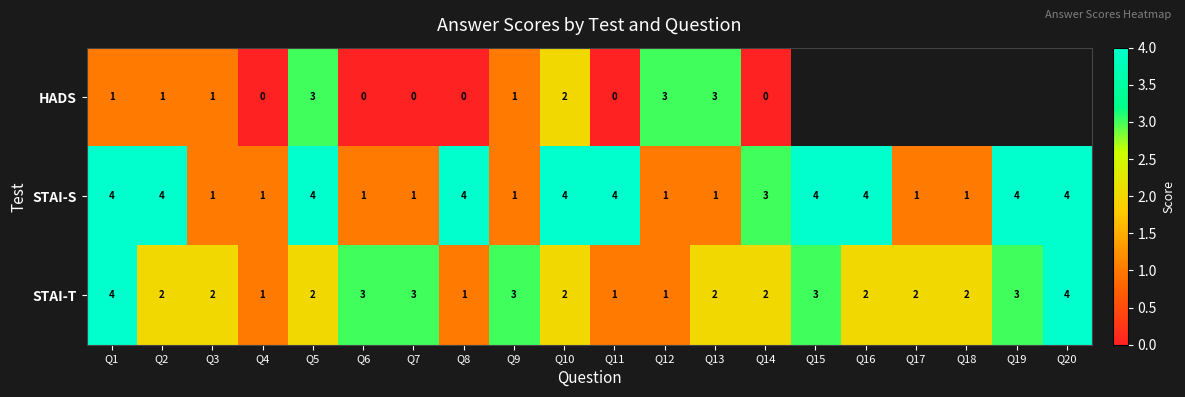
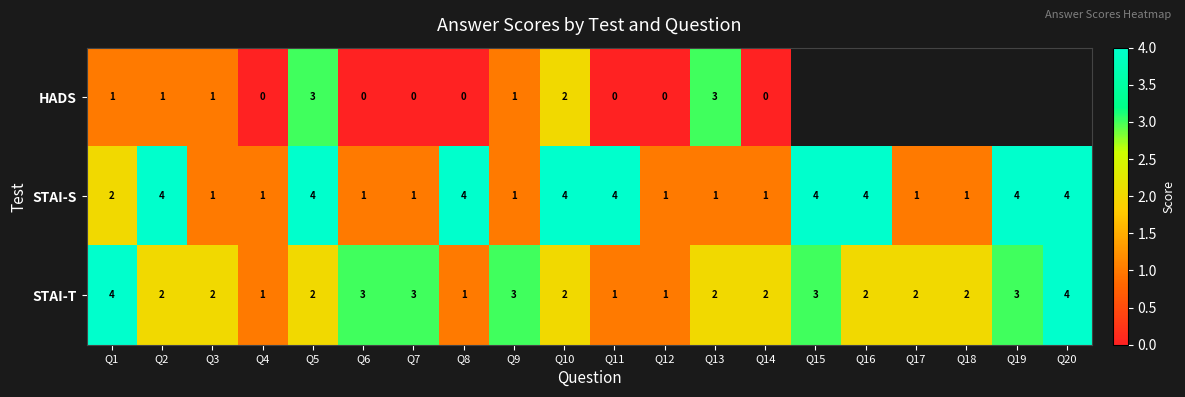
HADS, Q12: 3 -> 0
STAI-S, Q1: 4 -> 2
STAI-S, Q14: 3 -> 1
